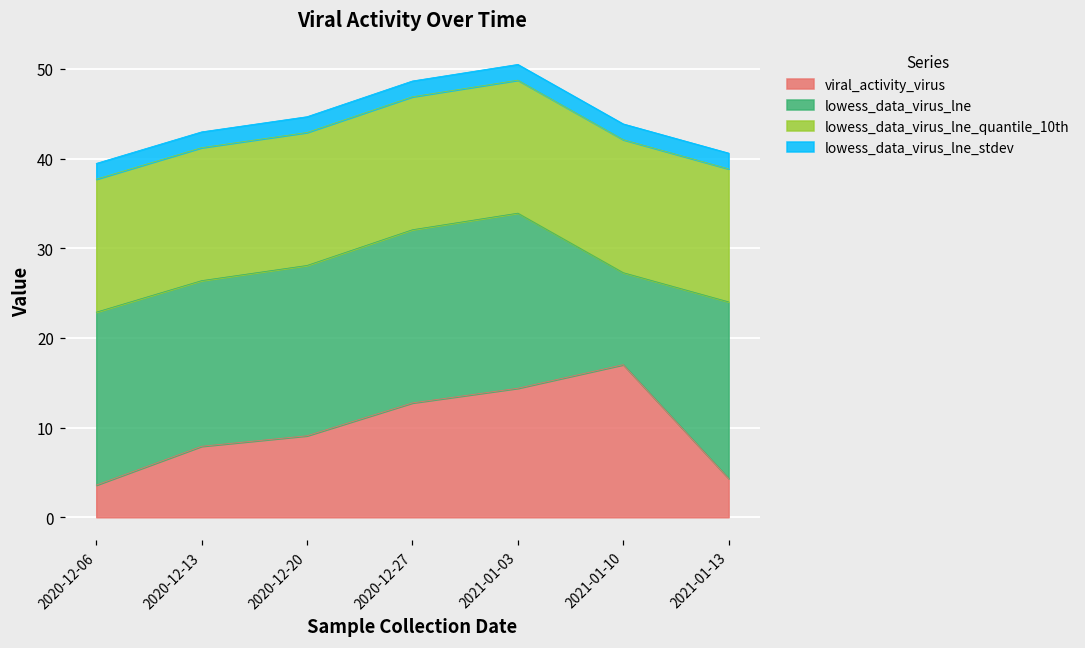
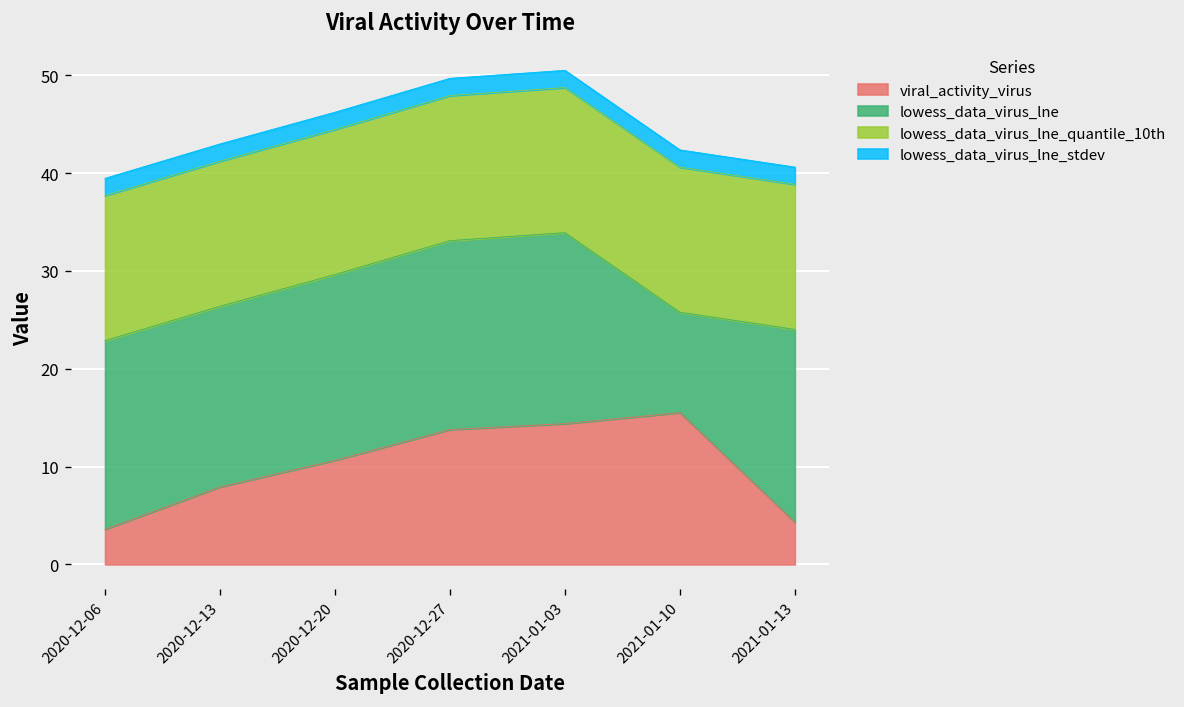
viral_activity_virus, 2020-12-20: 9 -> 11
viral_activity_virus, 2020-12-27: 13 -> 14
viral_activity_virus, 2021-01-10: 17 -> 16
